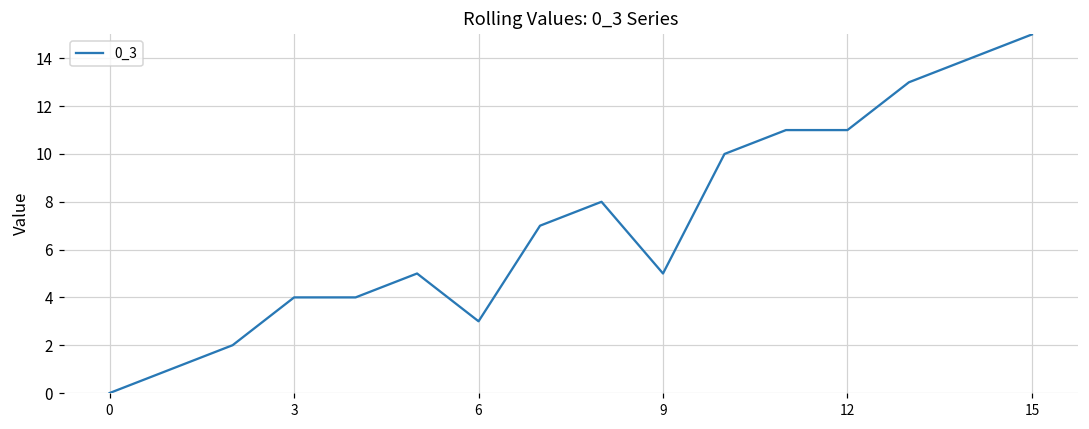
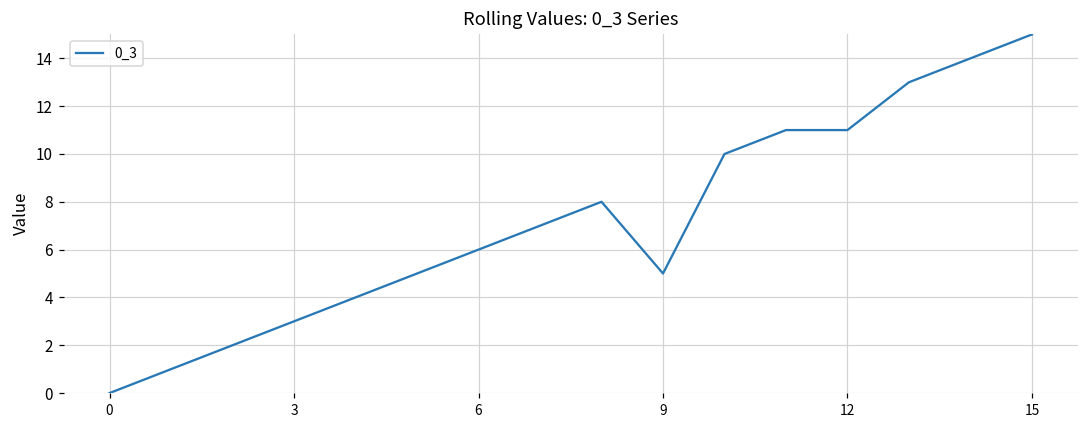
3: 4 -> 3
6: 3 -> 6
